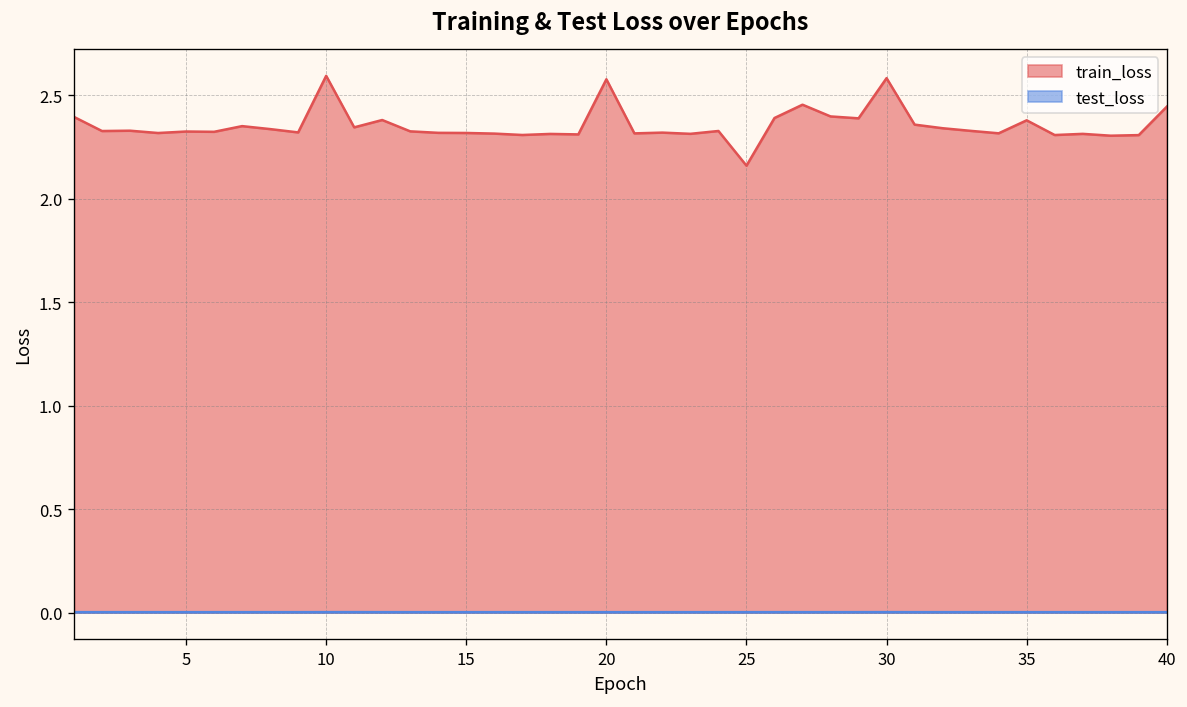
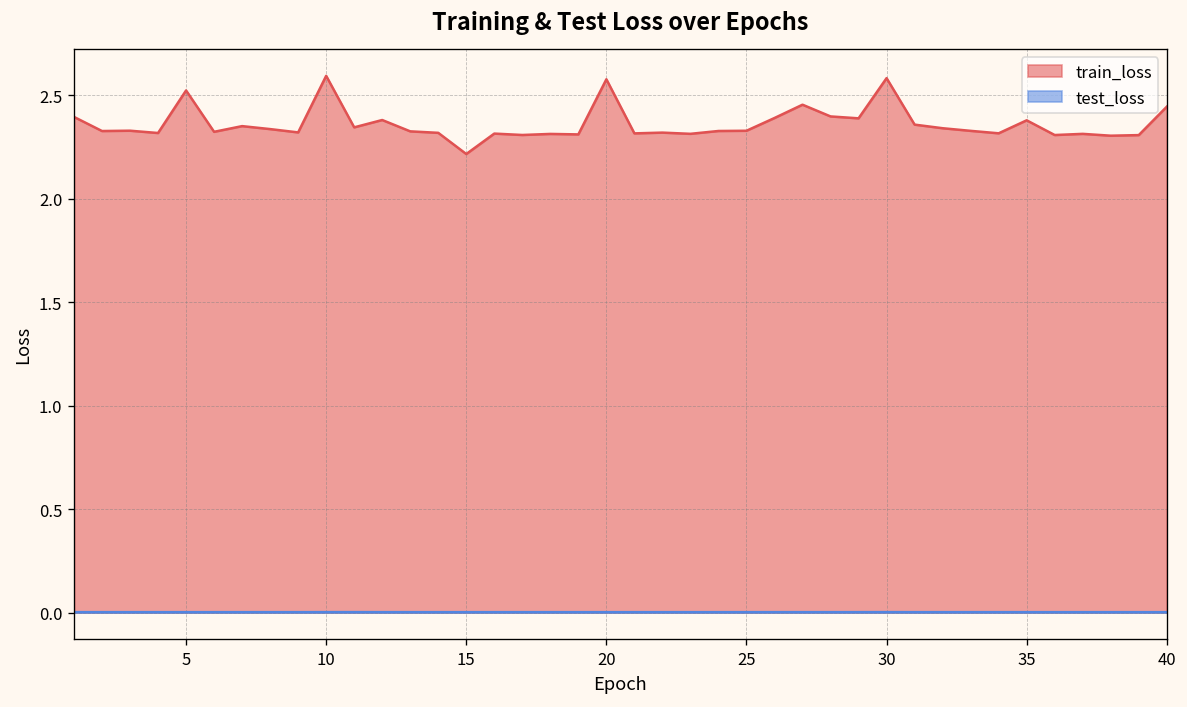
train_loss, 5: 2.32 -> 2.52
train_loss, 15: 2.32 -> 2.22
train_loss, 25: 2.16 -> 2.33
